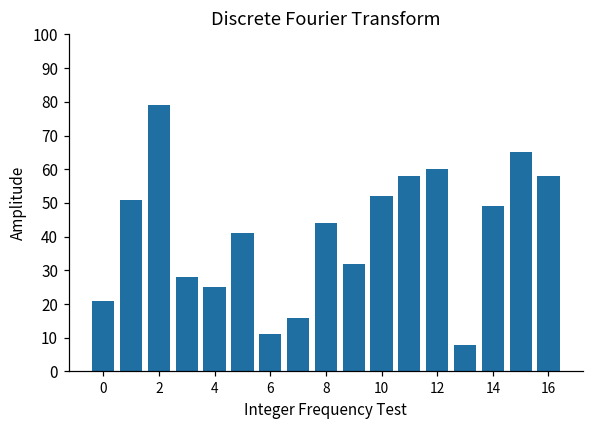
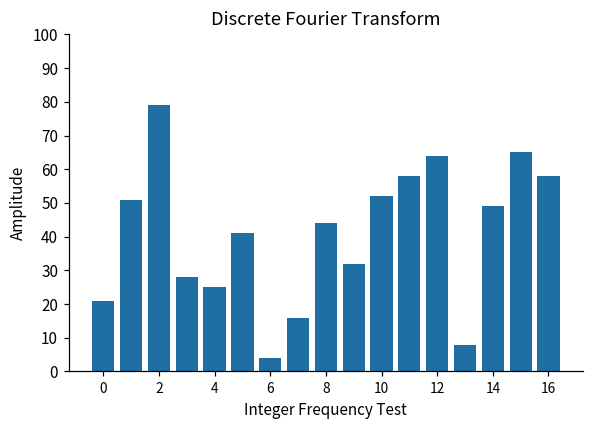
6: 11 -> 4
12: 60 -> 64
